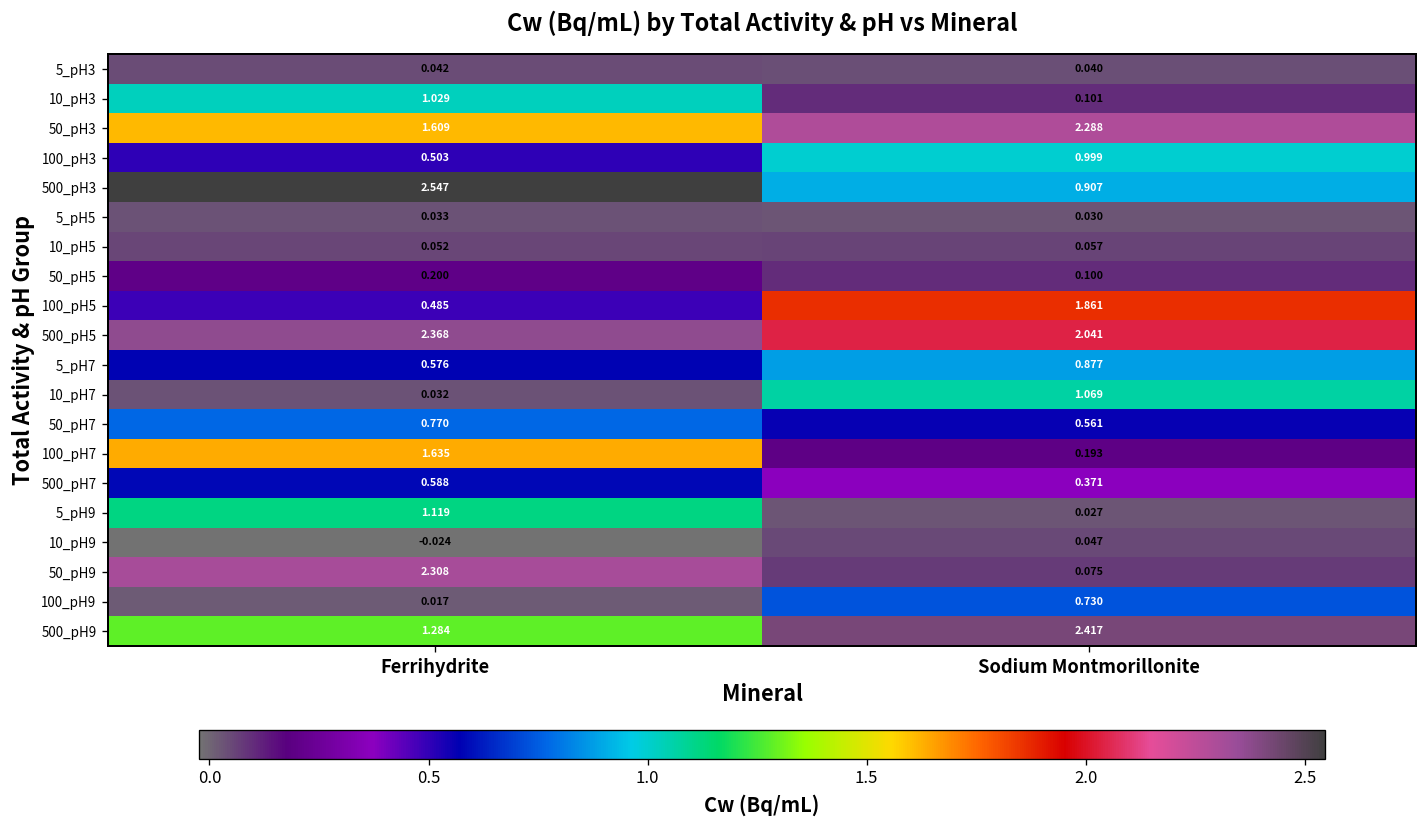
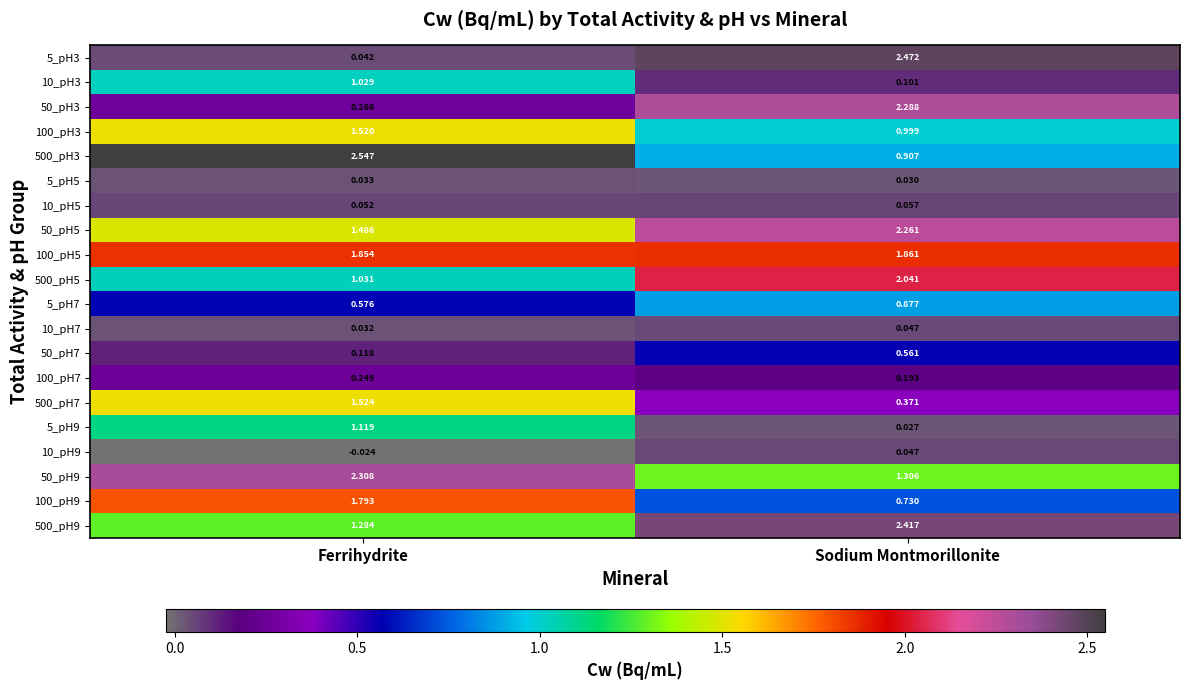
5_pH3, Sodium Montmorillonite: 0.040 -> 2.472
50_pH3, Ferrihydrite: 1.609 -> 0.266
100_pH3, Ferrihydrite: 0.503 -> 1.520
50_pH5, Ferrihydrite: 0.200 -> 1.486
50_pH5, Sodium Montmorillonite: 0.100 -> 2.261
100_pH5, Ferrihydrite: 0.485 -> 1.854
500_pH5, Ferrihydrite: 2.368 -> 1.031
10_pH7, Sodium Montmorillonite: 1.069 -> 0.047
50_pH7, Ferrihydrite: 0.770 -> 0.118
100_pH7, Ferrihydrite: 1.635 -> 0.249
500_pH7, Ferrihydrite: 0.588 -> 1.524
50_pH9, Sodium Montmorillonite: 0.075 -> 1.306
100_pH9, Ferrihydrite: 0.017 -> 1.793
